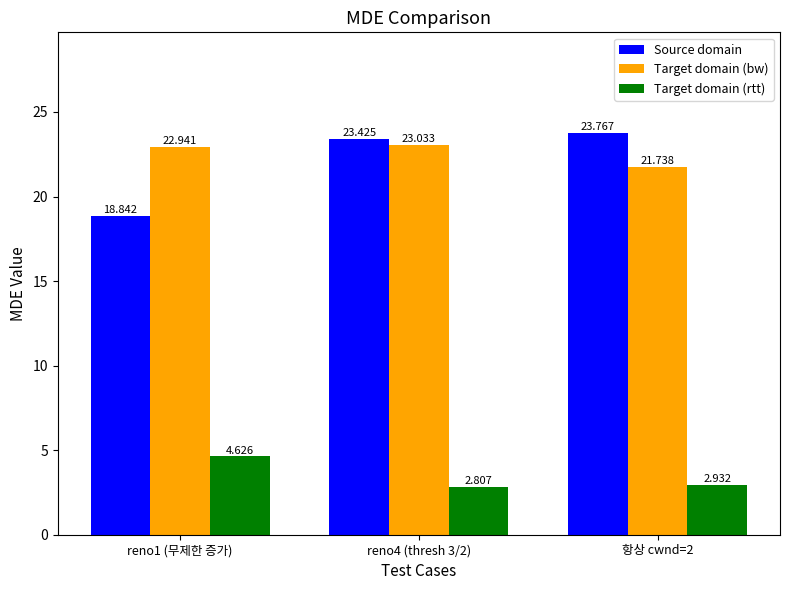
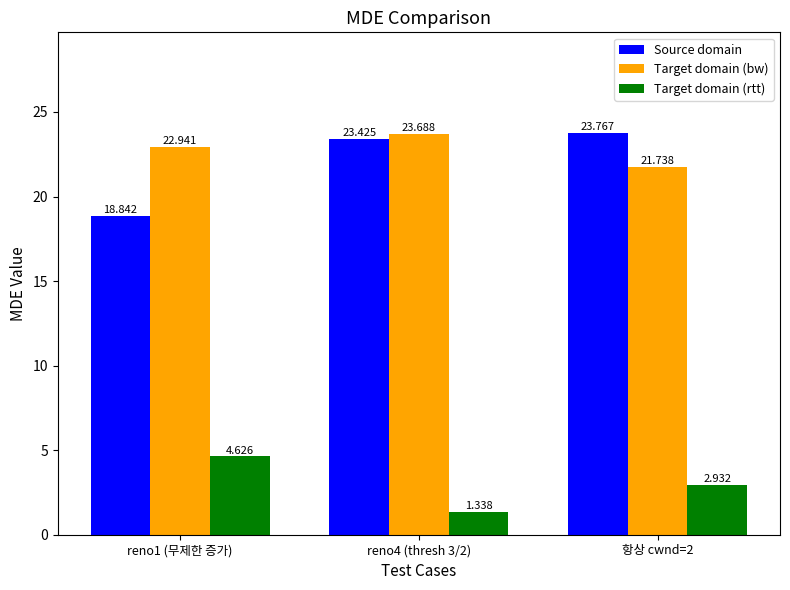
Target domain (bw), reno4 (thresh 3/2): 23.033 -> 23.688
Target domain (rtt), reno4 (thresh 3/2): 2.807 -> 1.338
